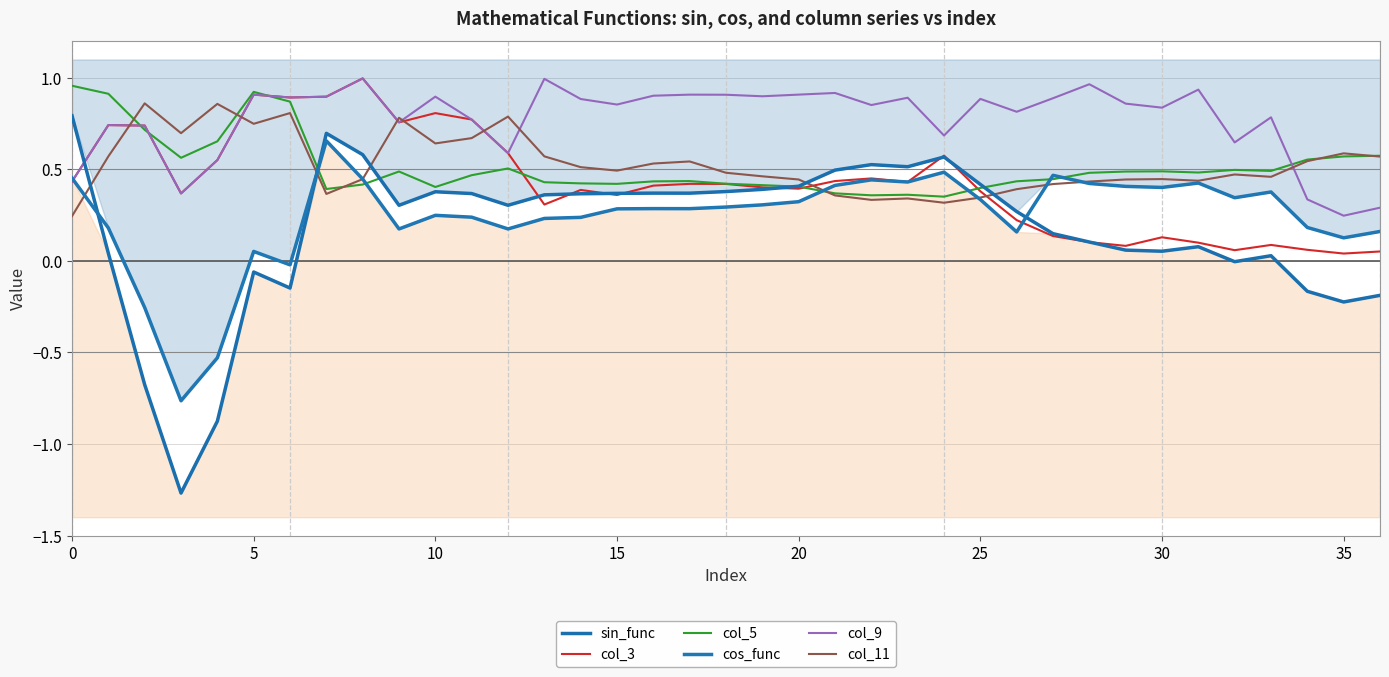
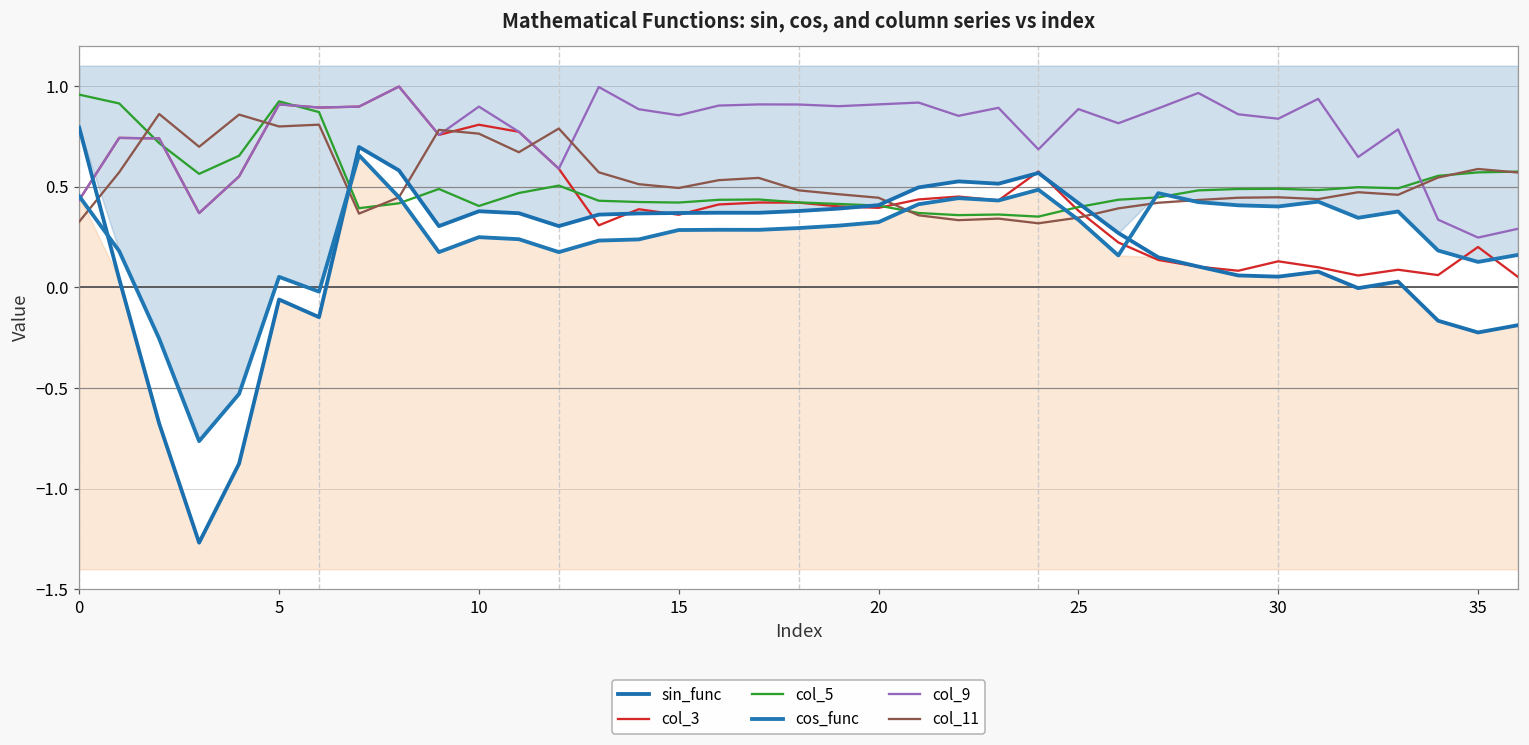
col_11, 0: 0.24 -> 0.33
col_11, 5: 0.75 -> 0.80
col_11, 10: 0.64 -> 0.76
col_3, 35: 0.04 -> 0.20
